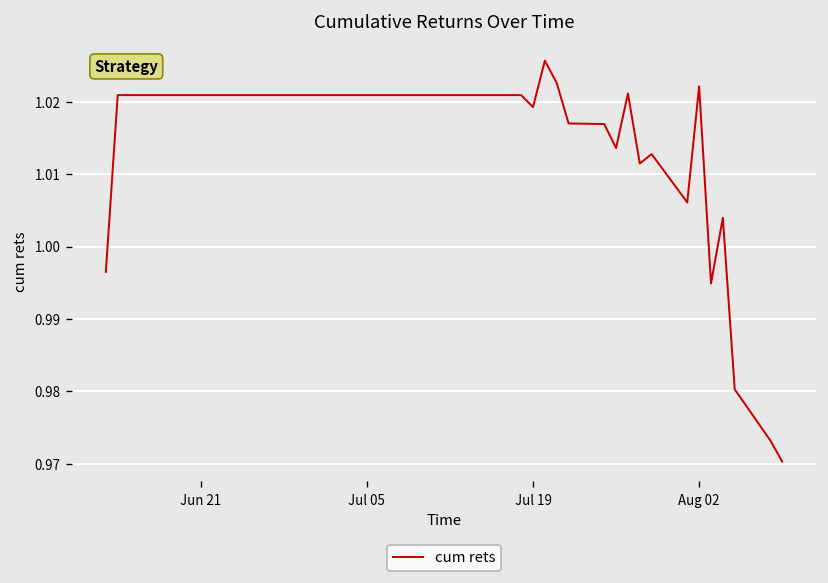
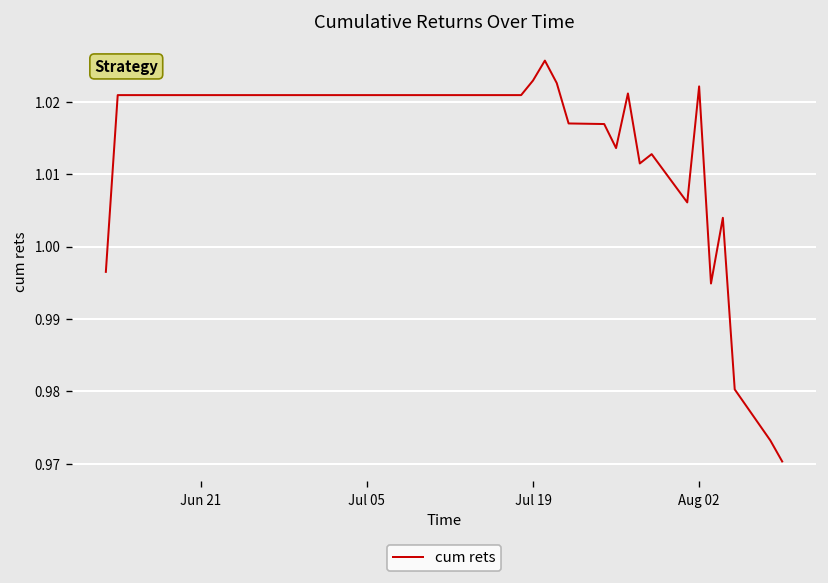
Jul 19: 1.019 -> 1.023
